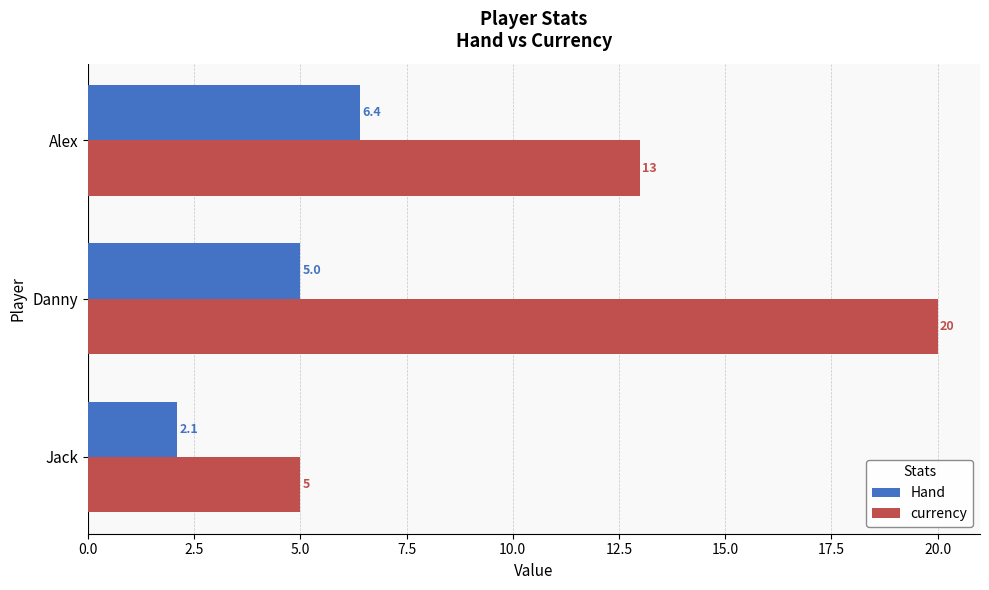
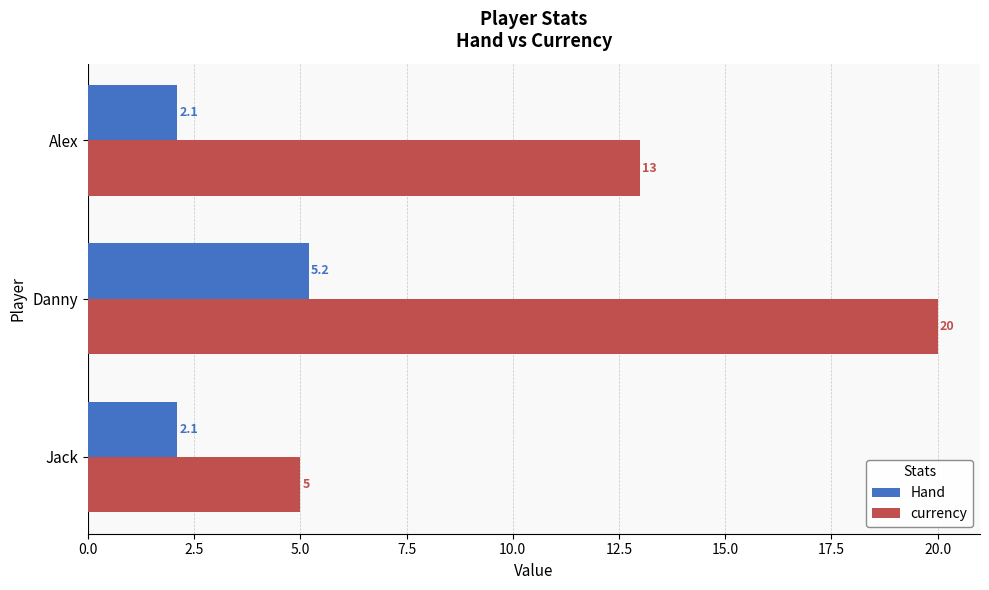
Hand, Alex: 6.4 -> 2.1
Hand, Danny: 5.0 -> 5.2
